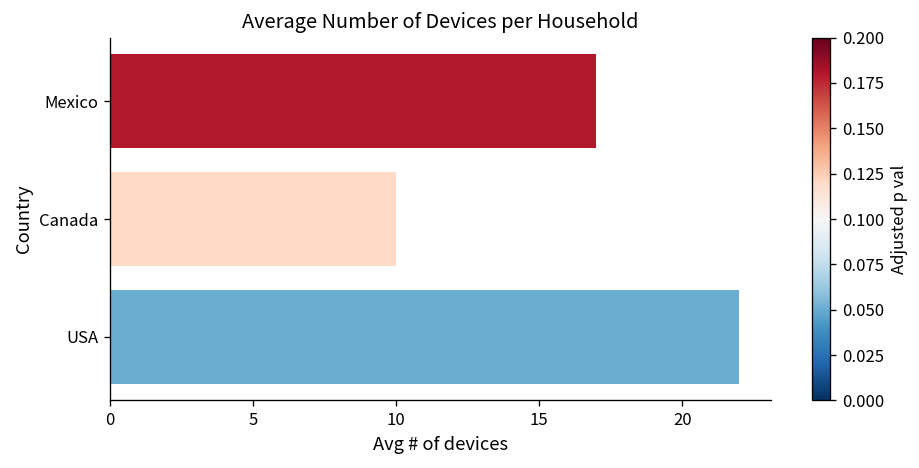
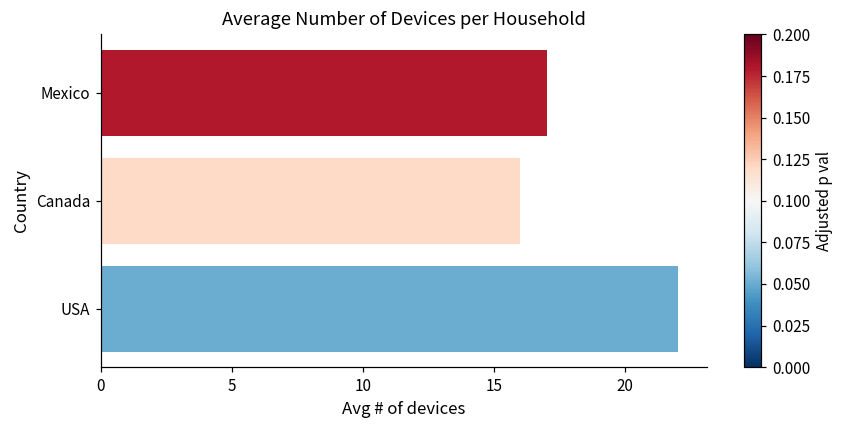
Canada: 10 -> 16
